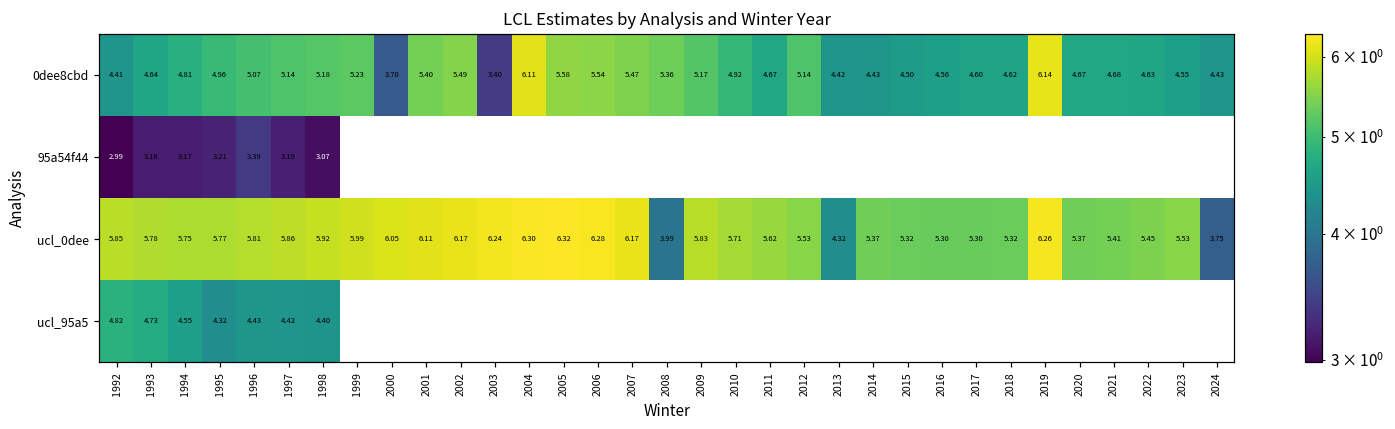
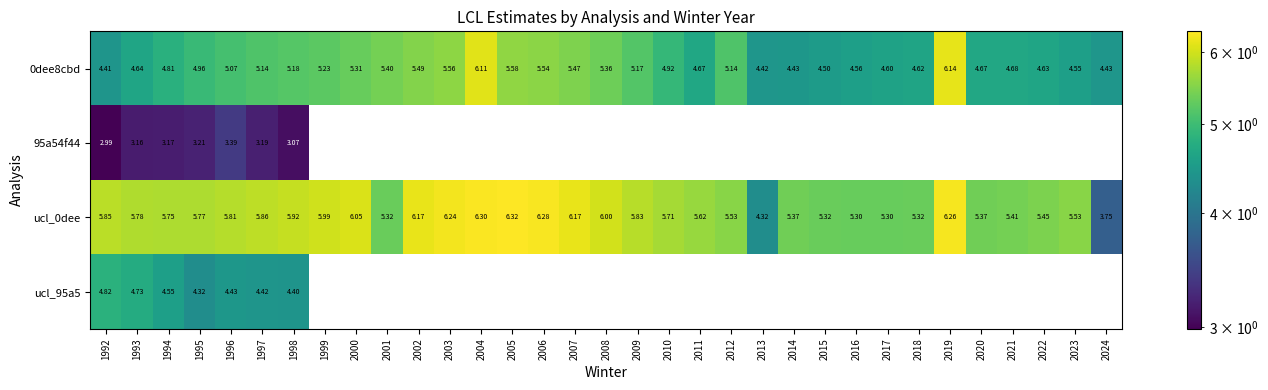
0dee8cbd, 2000: 3.70 -> 5.31
0dee8cbd, 2003: 3.40 -> 5.56
ucl_0dee, 2001: 6.11 -> 5.32
ucl_0dee, 2008: 3.99 -> 6.00
